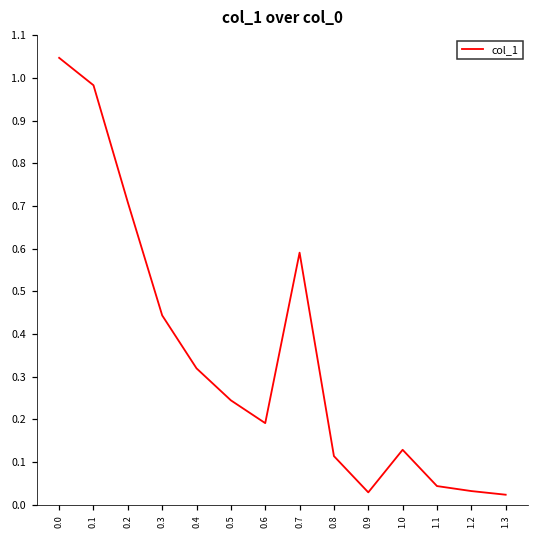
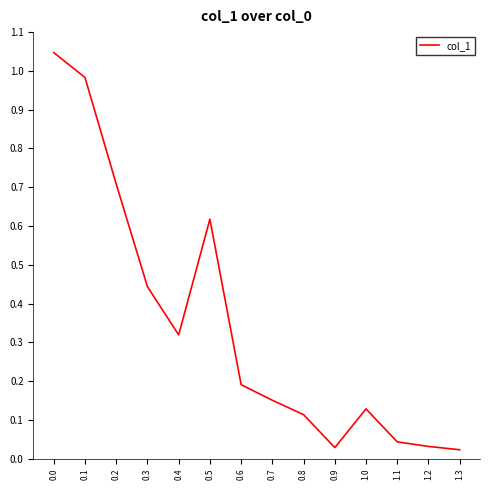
0.5: 0.24 -> 0.62
0.7: 0.59 -> 0.15
